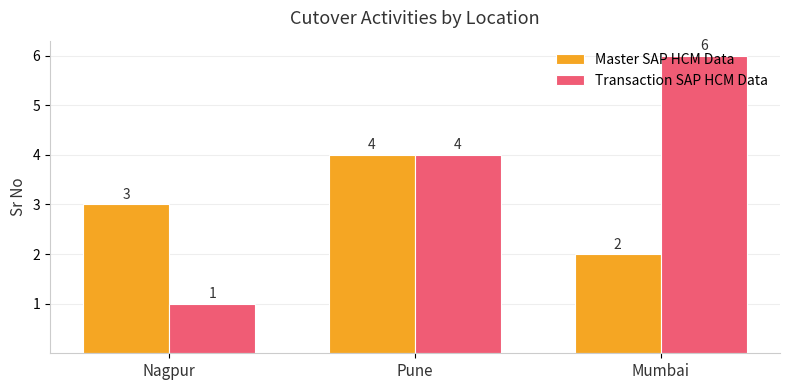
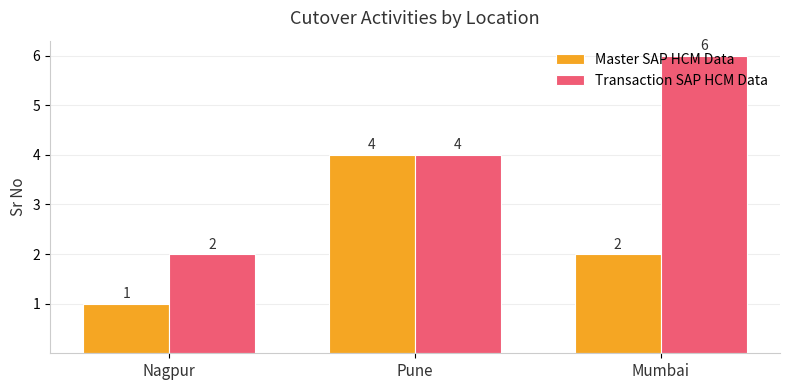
Master SAP HCM Data, Nagpur: 3 -> 1
Transaction SAP HCM Data, Nagpur: 1 -> 2
